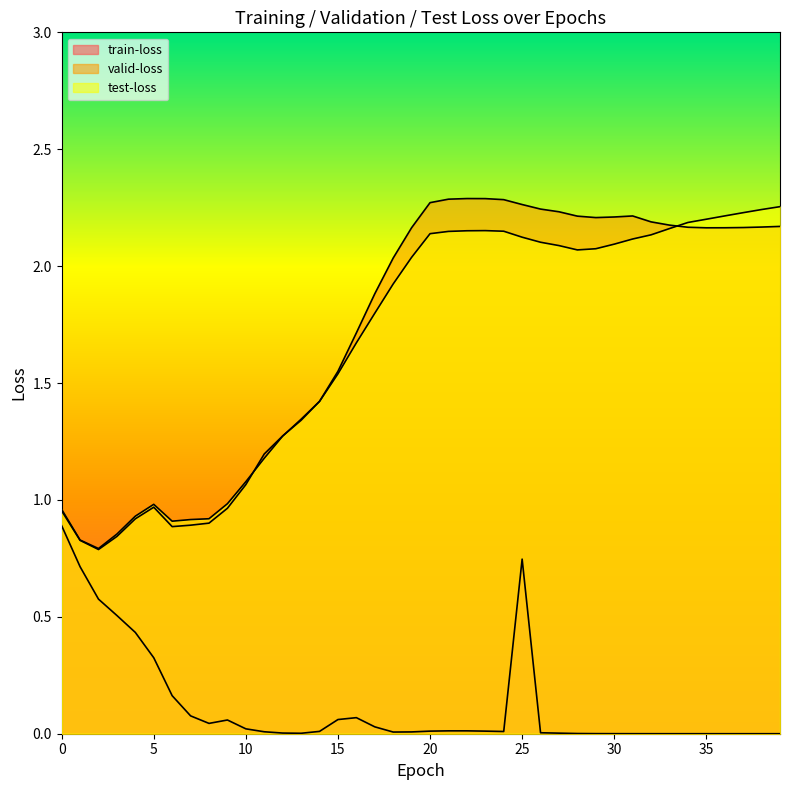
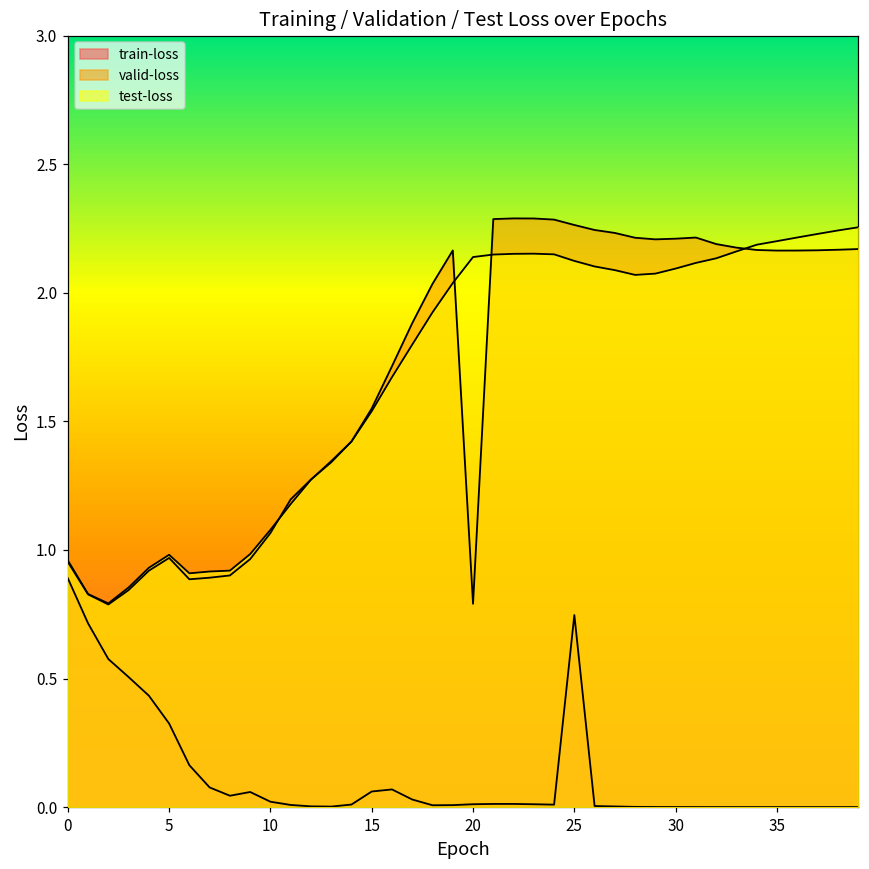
valid-loss, 20: 2.27 -> 0.79
